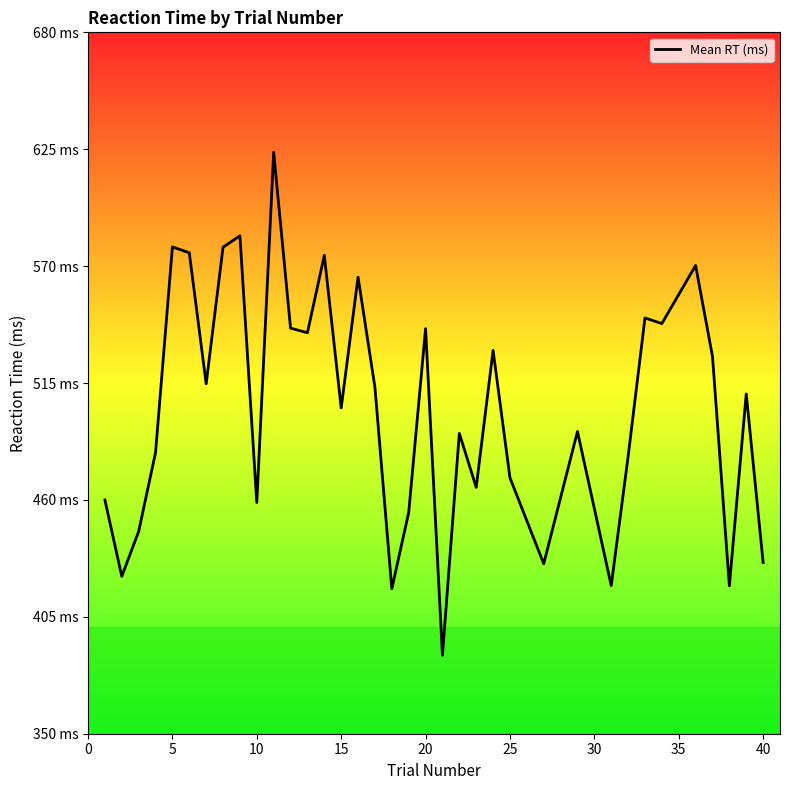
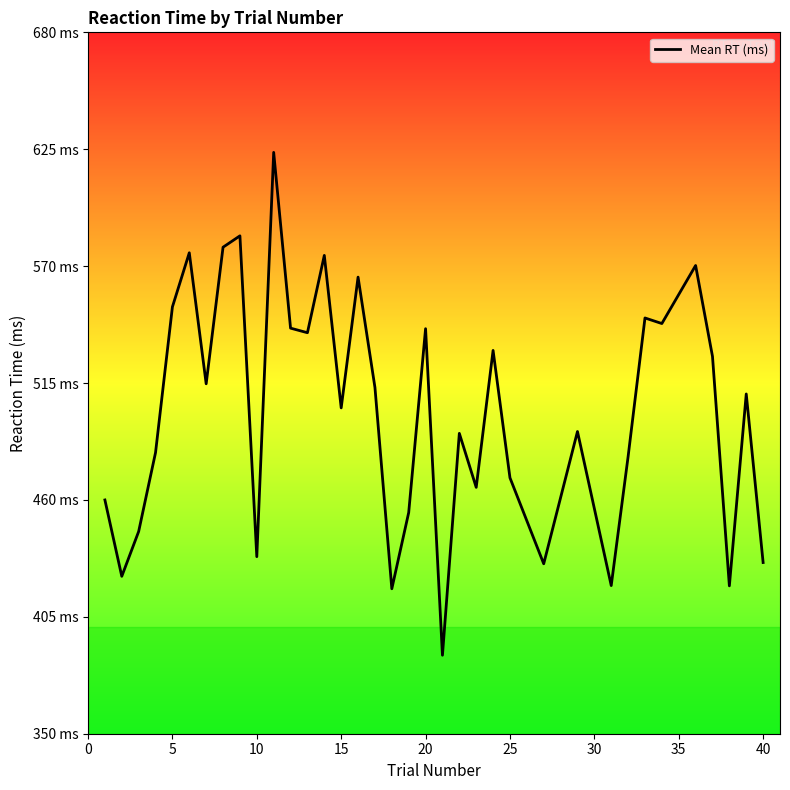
5: 579 ms -> 551 ms
10: 459 ms -> 433 ms
